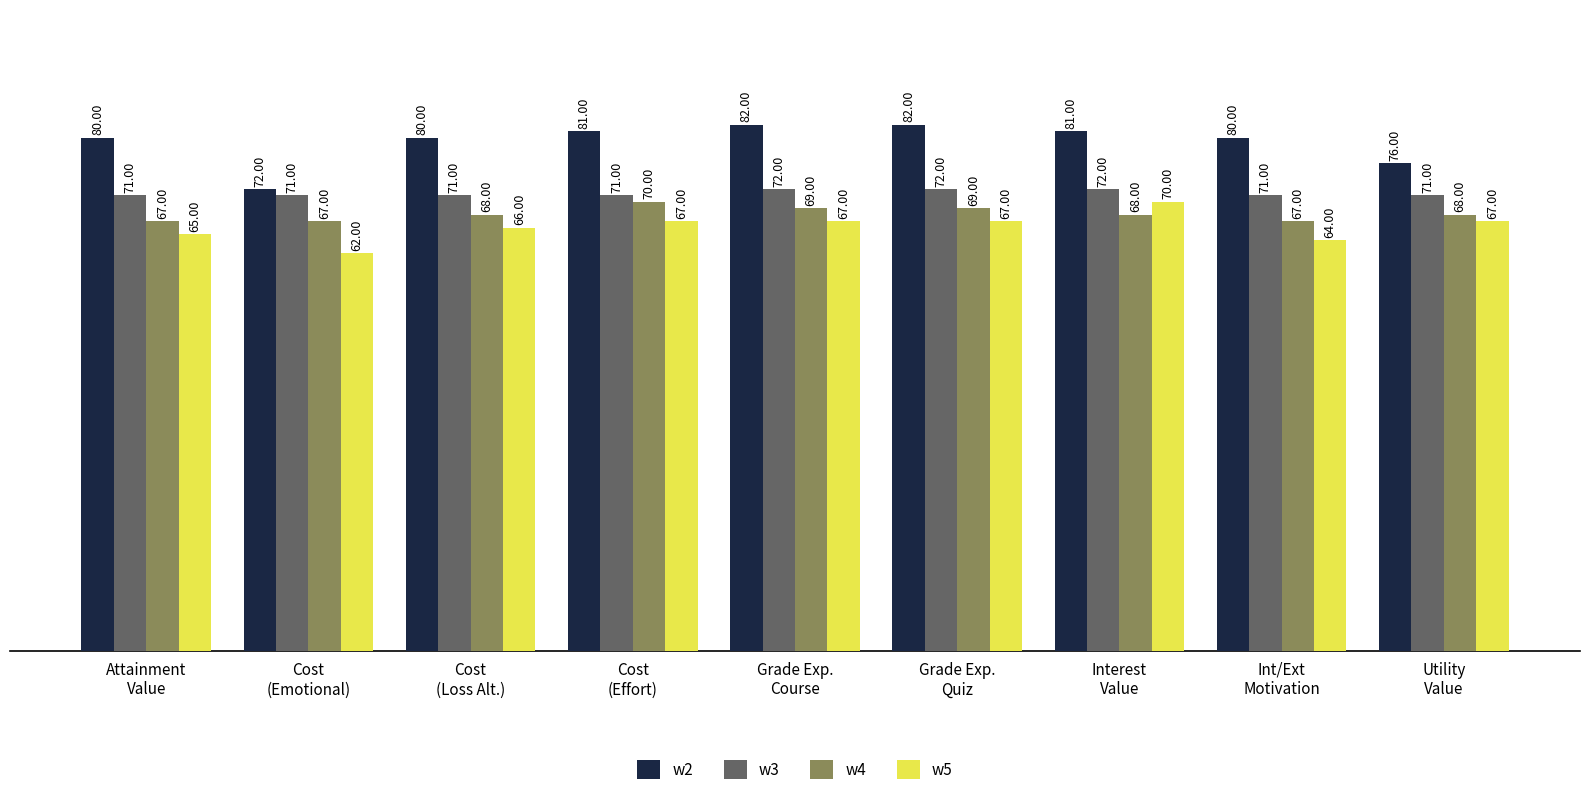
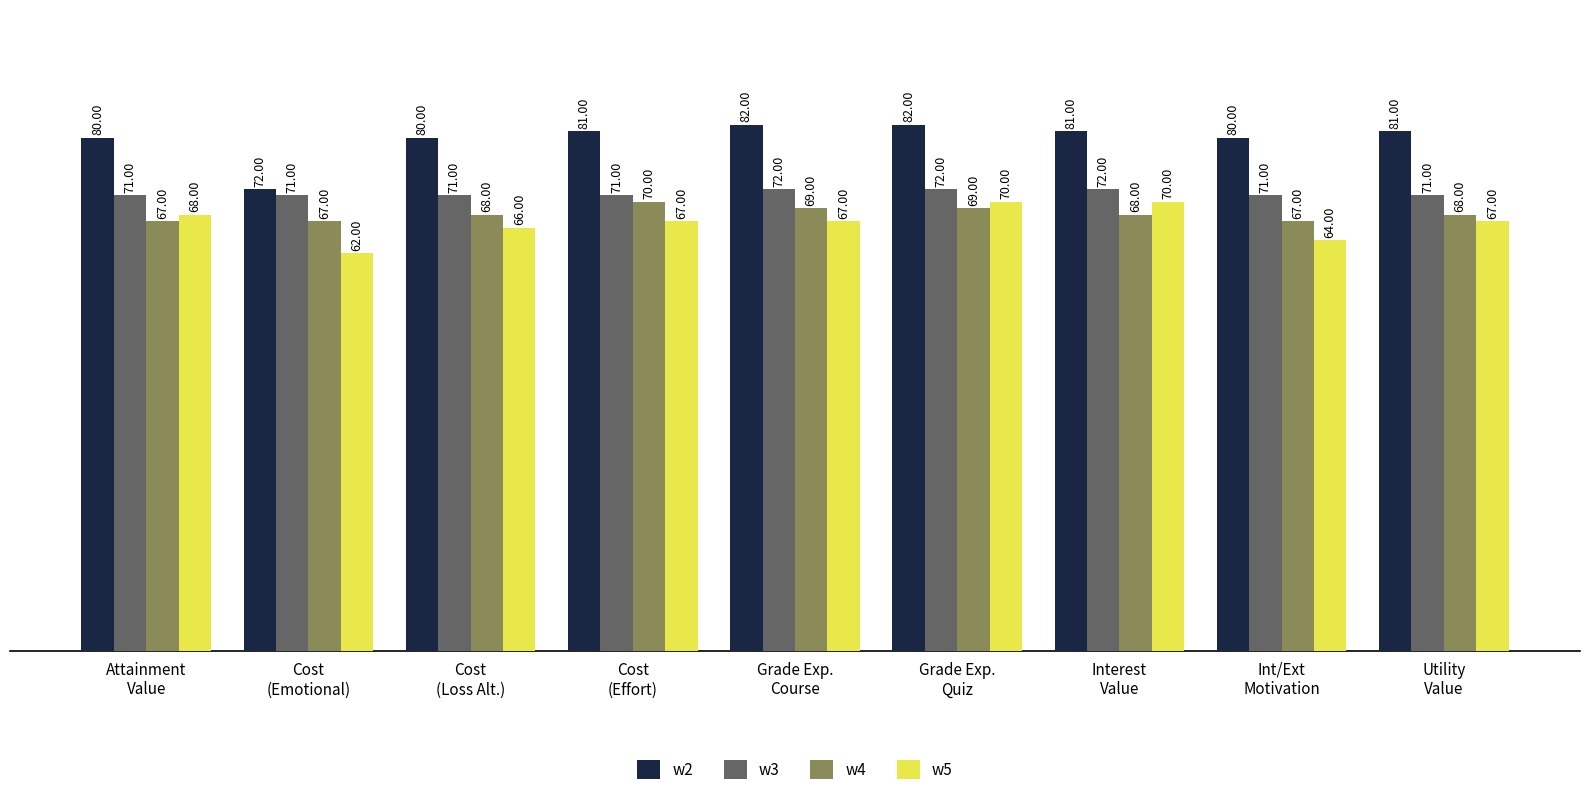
w5, Attainment Value: 65.00 -> 68.00
w5, Grade Exp. Quiz: 67.00 -> 70.00
w2, Utility Value: 76.00 -> 81.00
